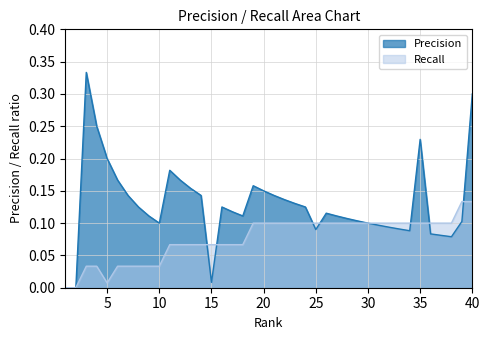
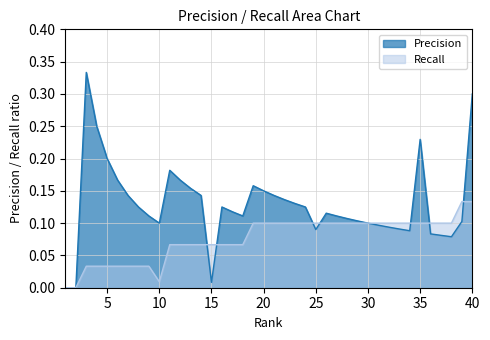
Recall, 5: 0.01 -> 0.03
Recall, 10: 0.03 -> 0.01
